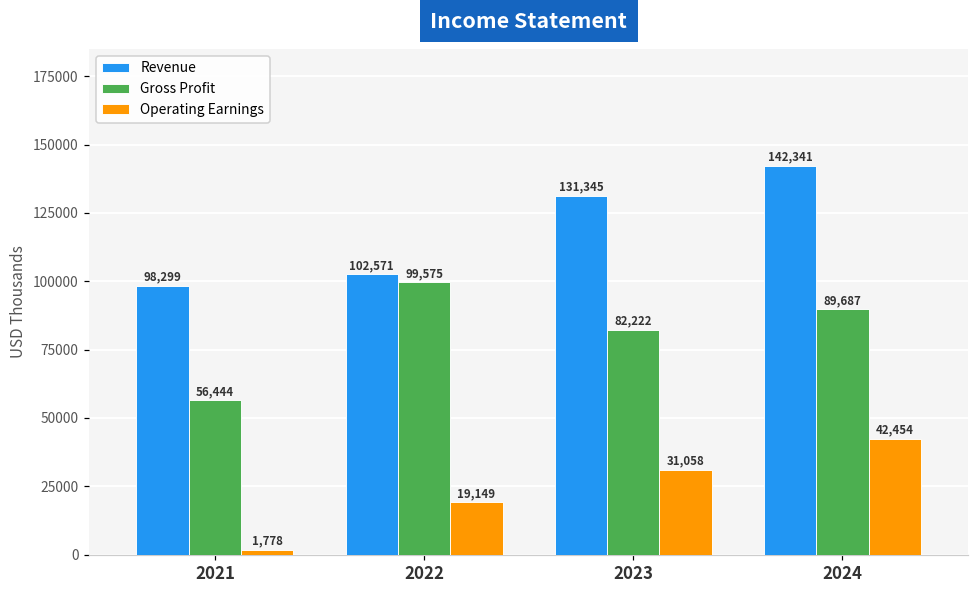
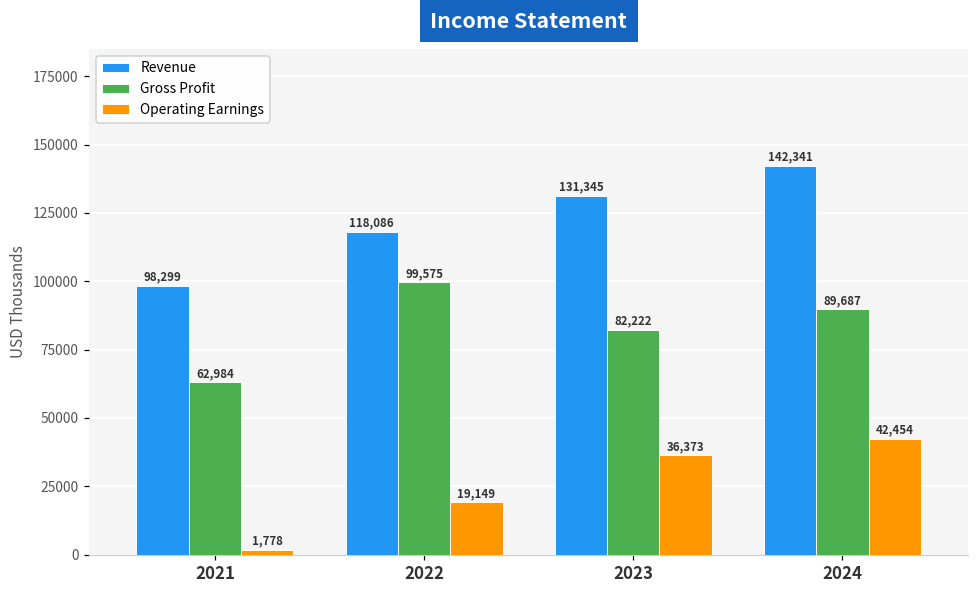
Gross Profit, 2021: 56,444 -> 62,984
Revenue, 2022: 102,571 -> 118,086
Operating Earnings, 2023: 31,058 -> 36,373
